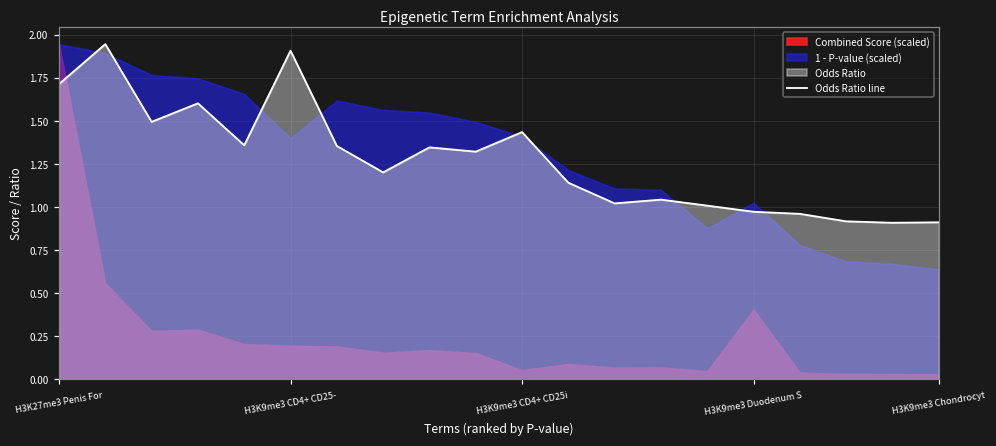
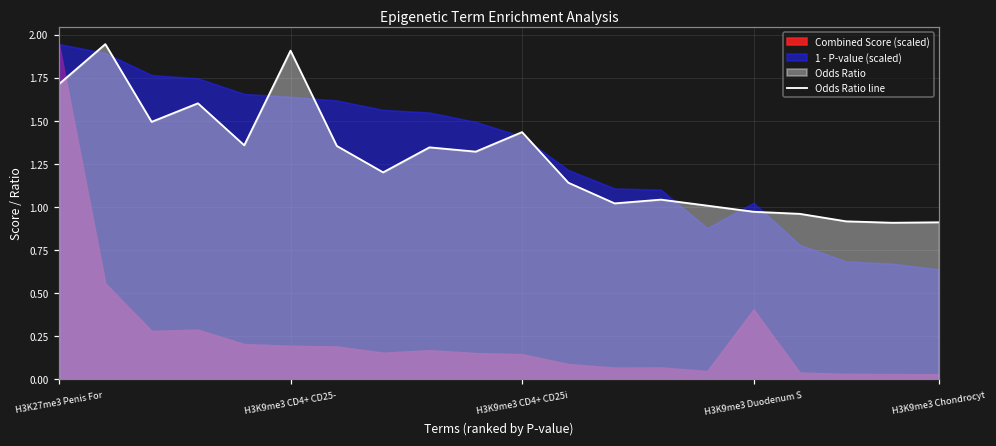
1 - P-value (scaled), H3K9me3 CD4+ CD25-: 1.40 -> 1.64
Combined Score (scaled), H3K9me3 CD4+ CD25i: 0.05 -> 0.15
